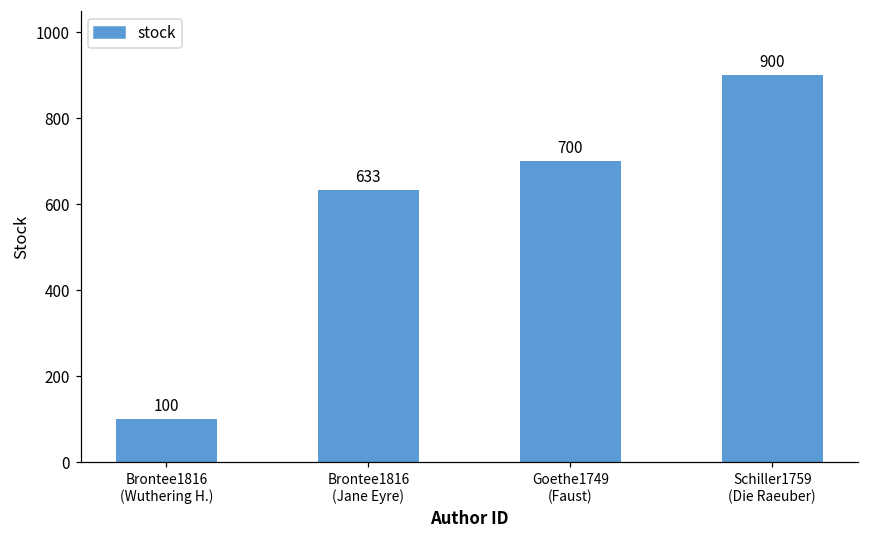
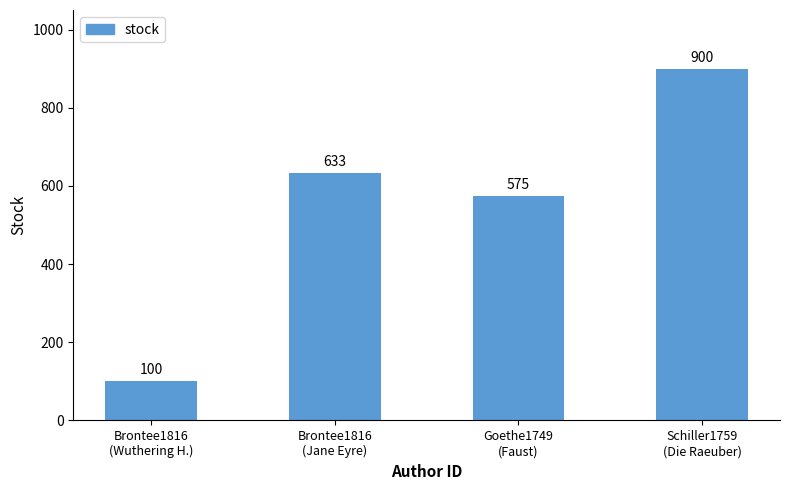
Goethe1749 (Faust): 700 -> 575
